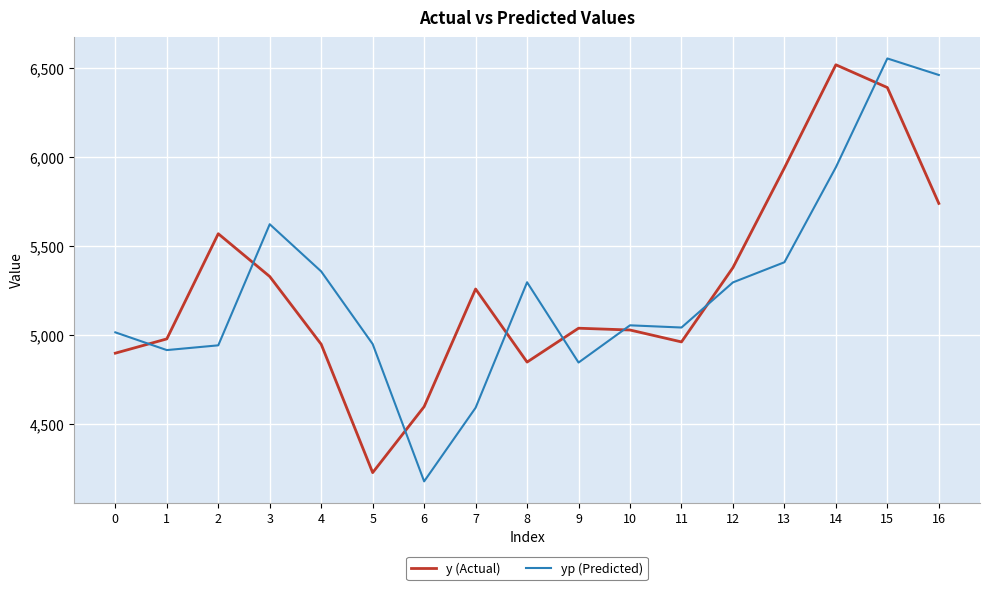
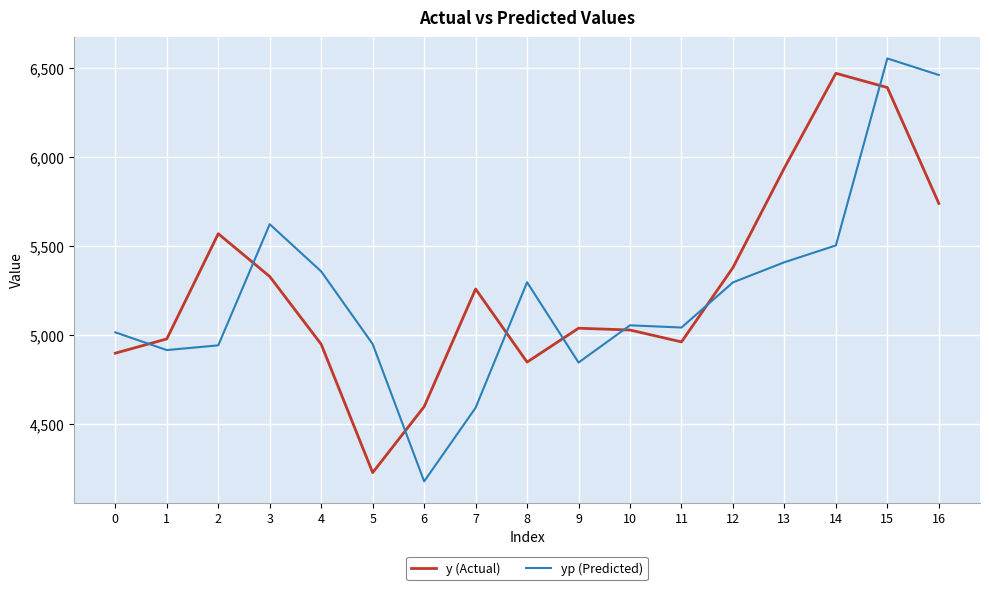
y (Actual), 14: 6,520 -> 6,470
yp (Predicted), 14: 5,940 -> 5,500
